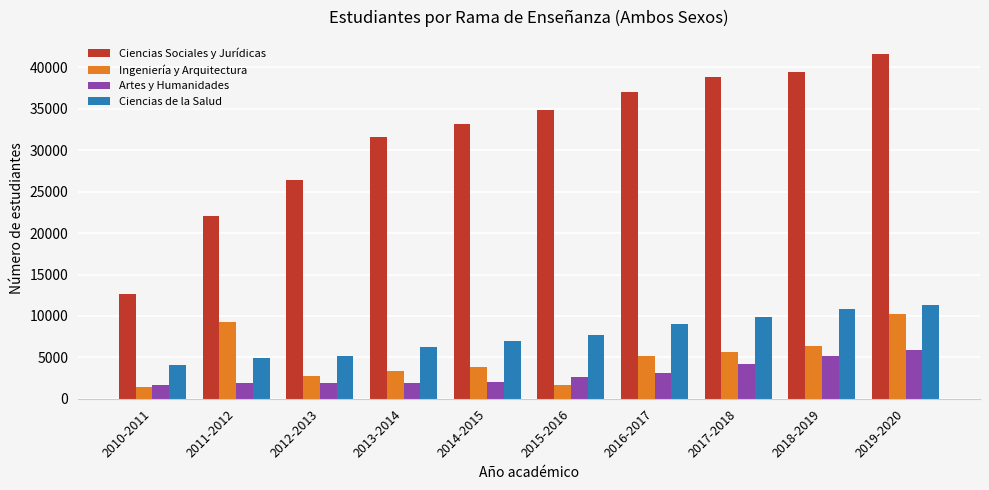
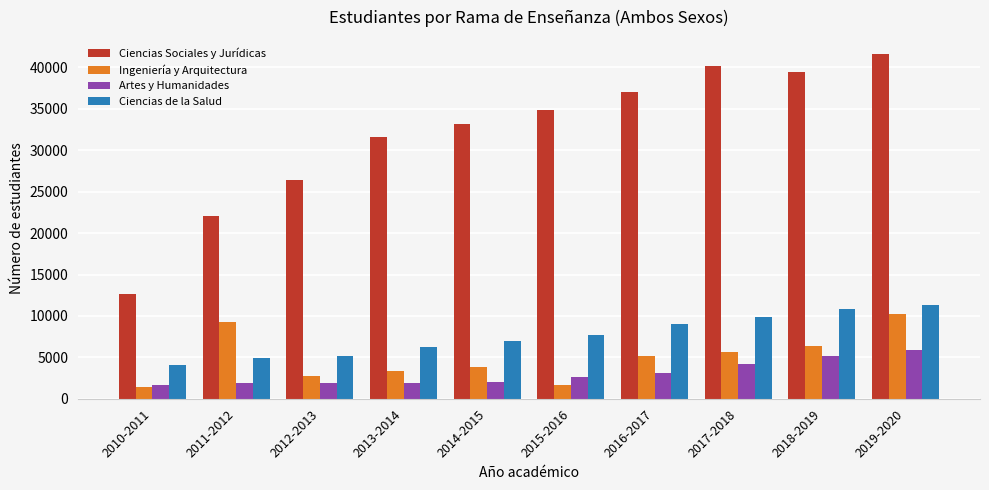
Ciencias Sociales y Jurídicas, 2017-2018: 39000 -> 40000
